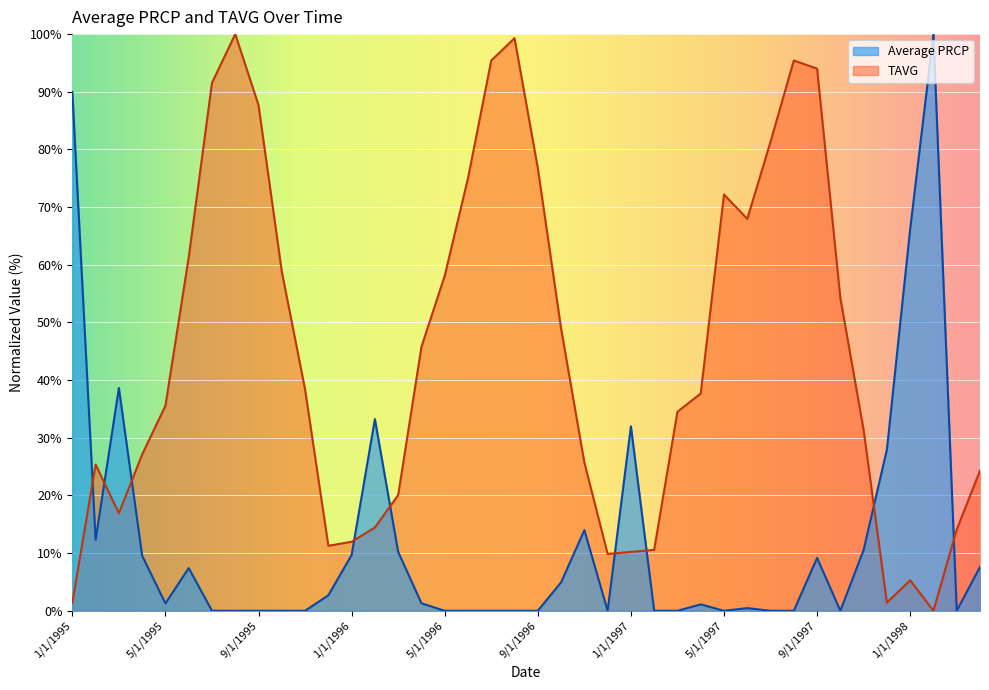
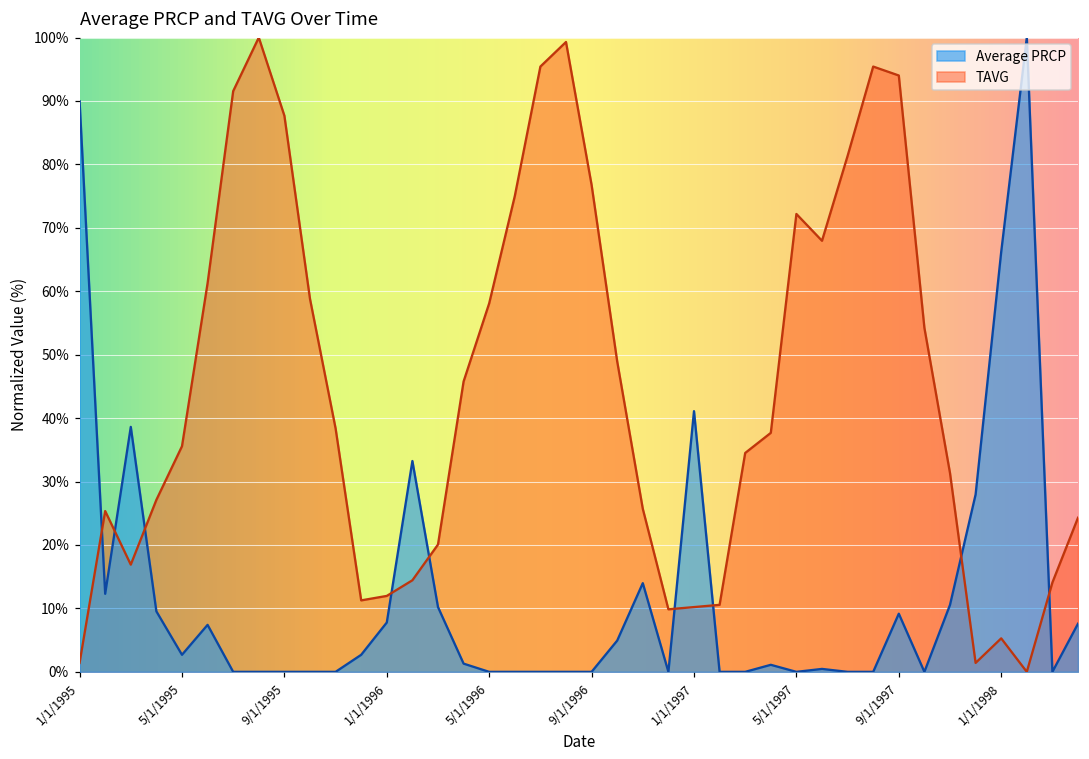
Average PRCP, 5/1/1995: 1% -> 3%
Average PRCP, 1/1/1996: 10% -> 8%
Average PRCP, 1/1/1997: 32% -> 41%
